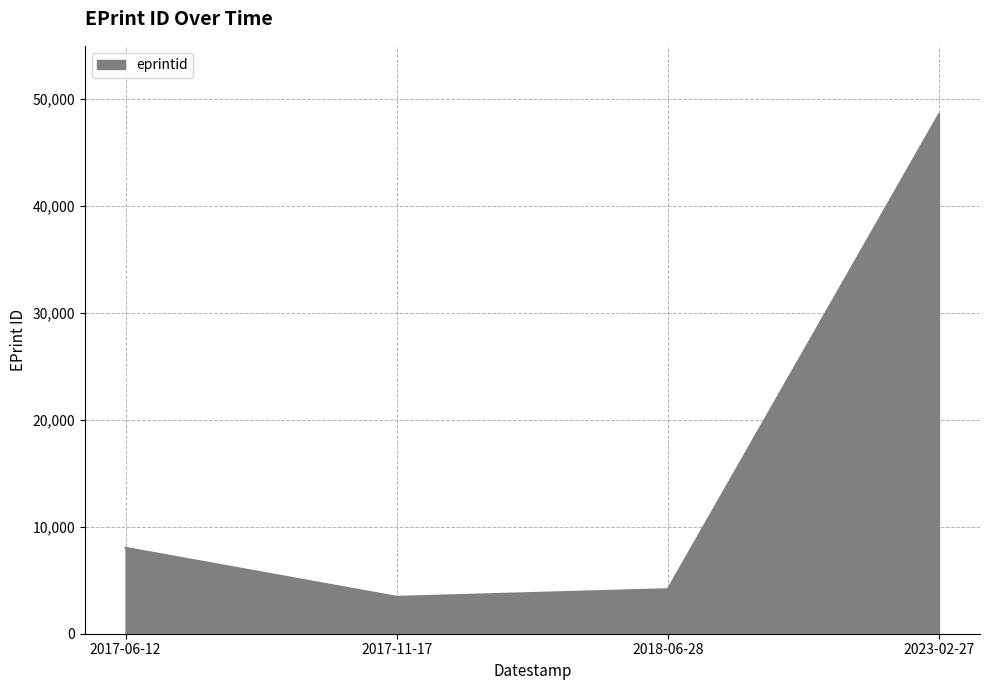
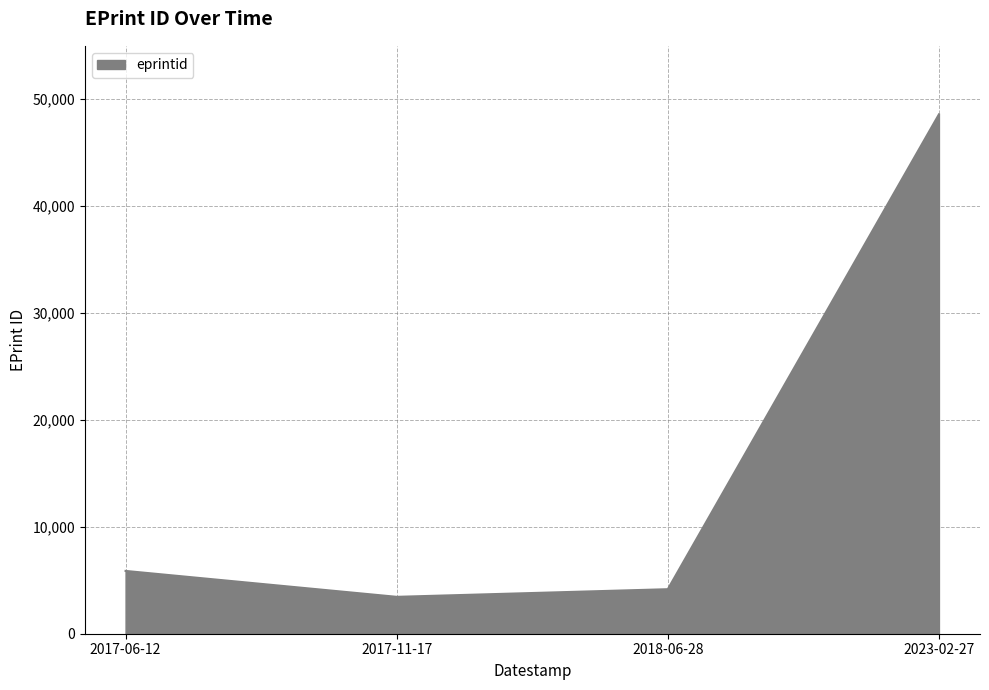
2017-06-12: 8,000 -> 5,900
